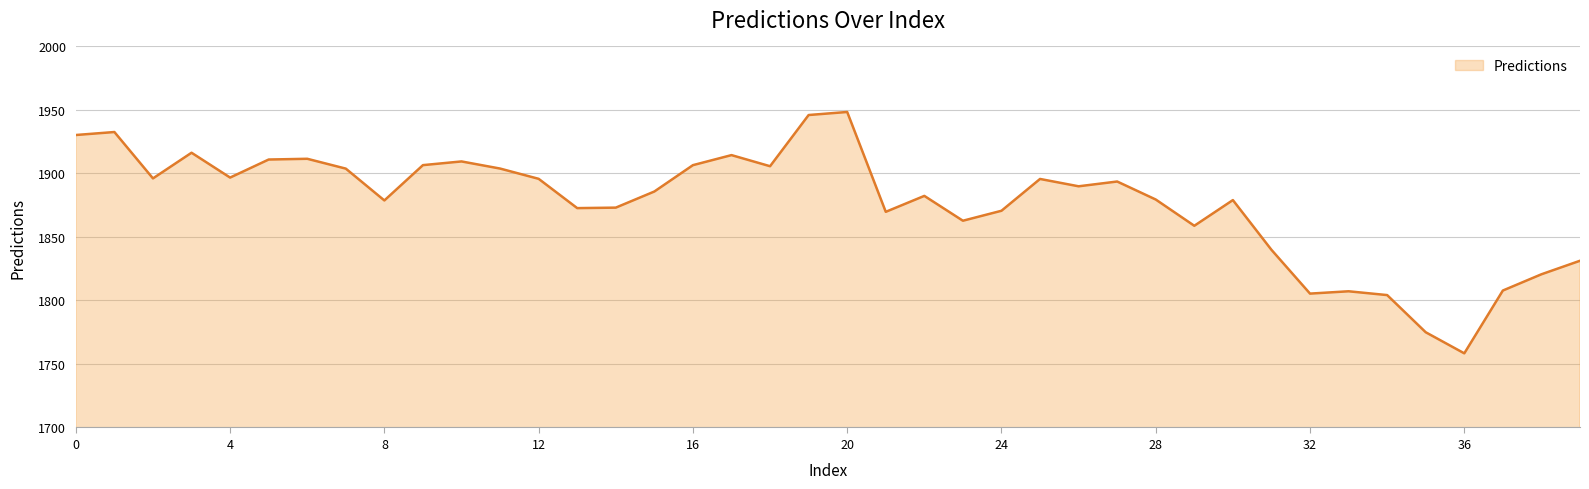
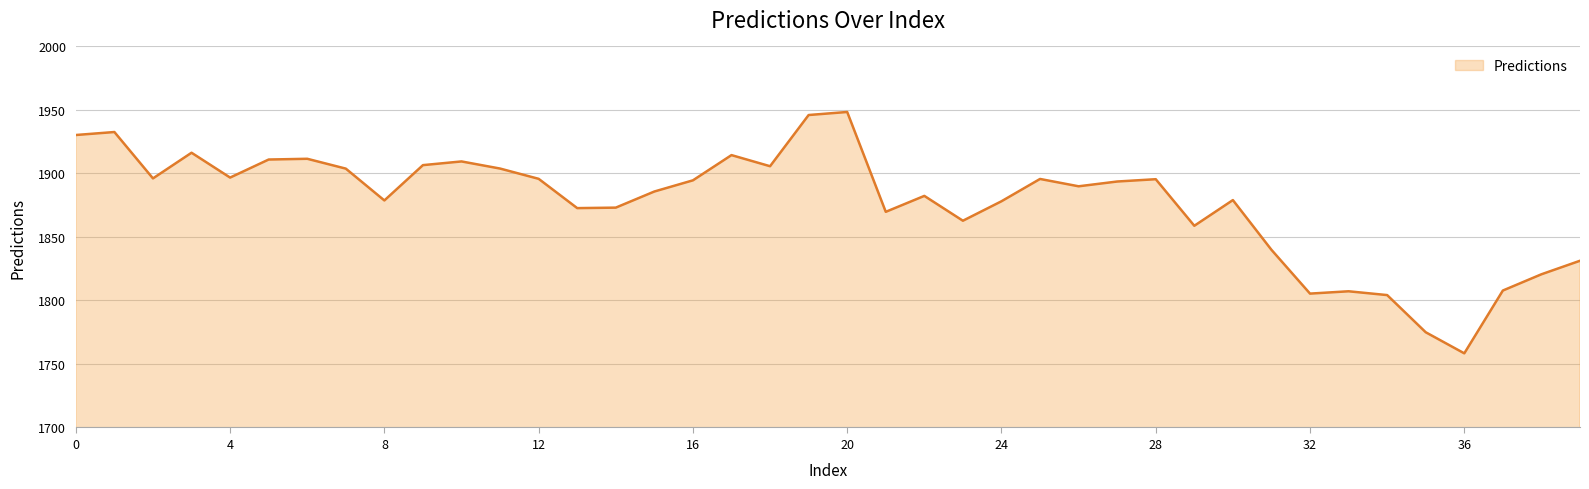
16: 1907 -> 1895
24: 1871 -> 1878
28: 1879 -> 1895
